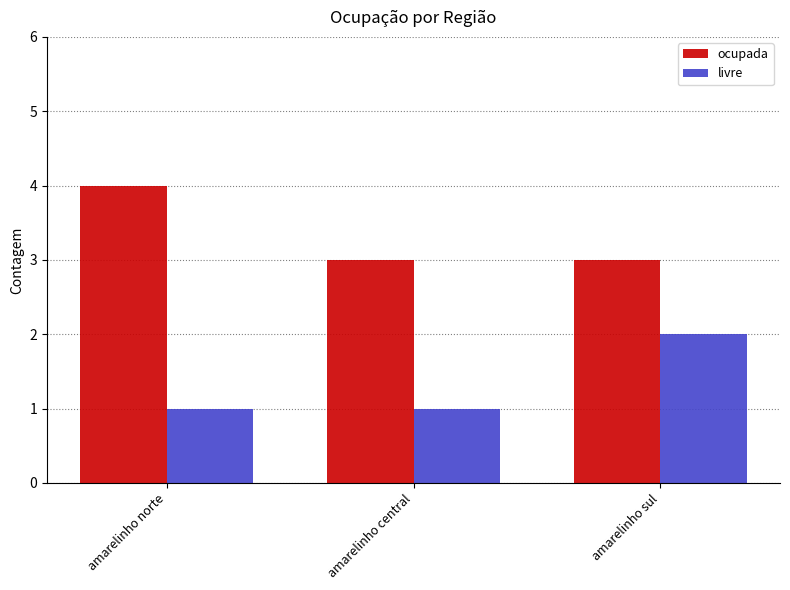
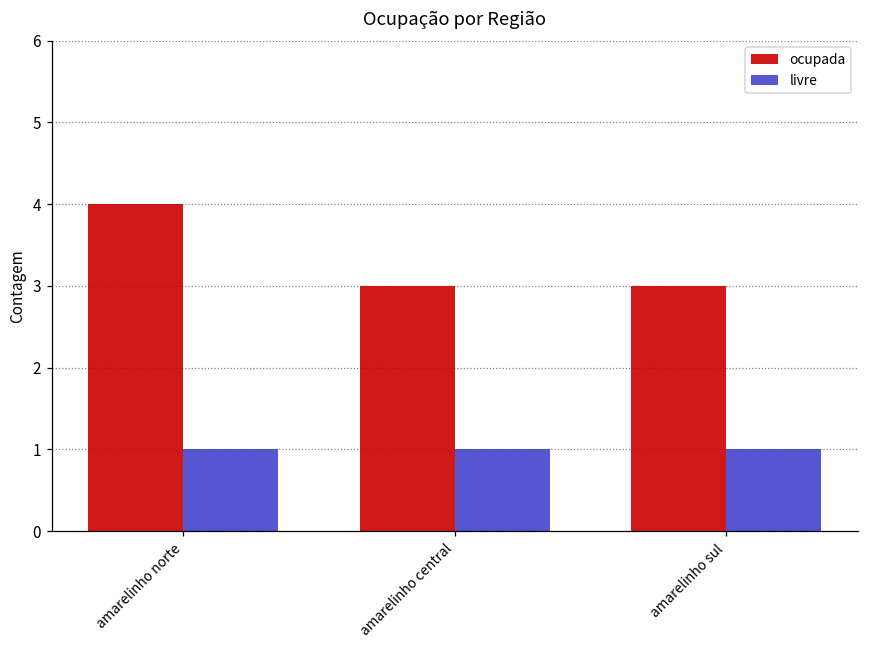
livre, amarelinho sul: 2 -> 1
